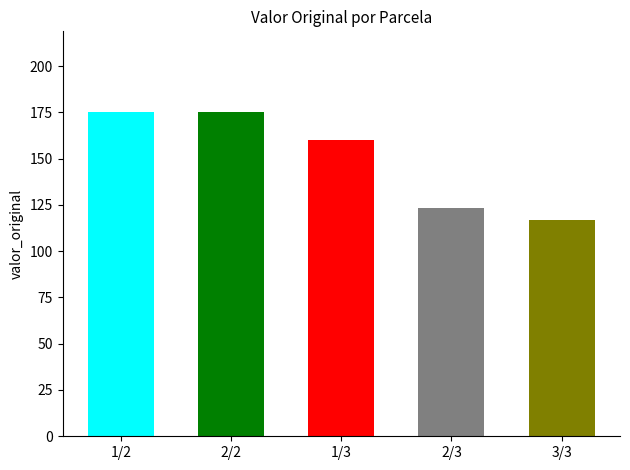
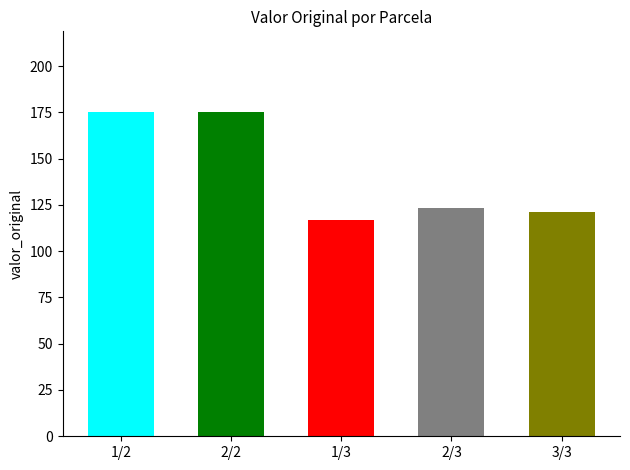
1/3: 160 -> 117
3/3: 117 -> 121
